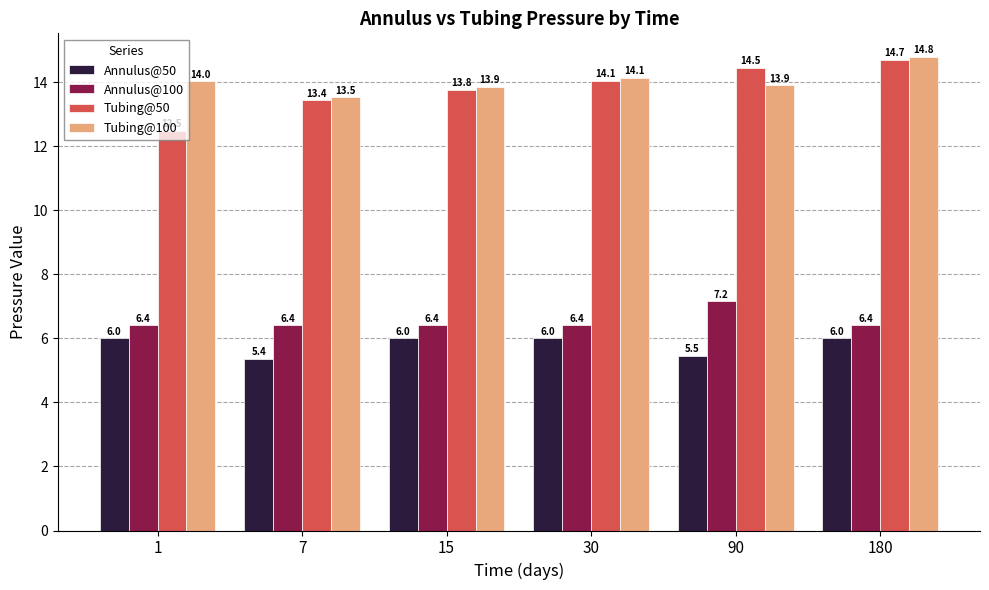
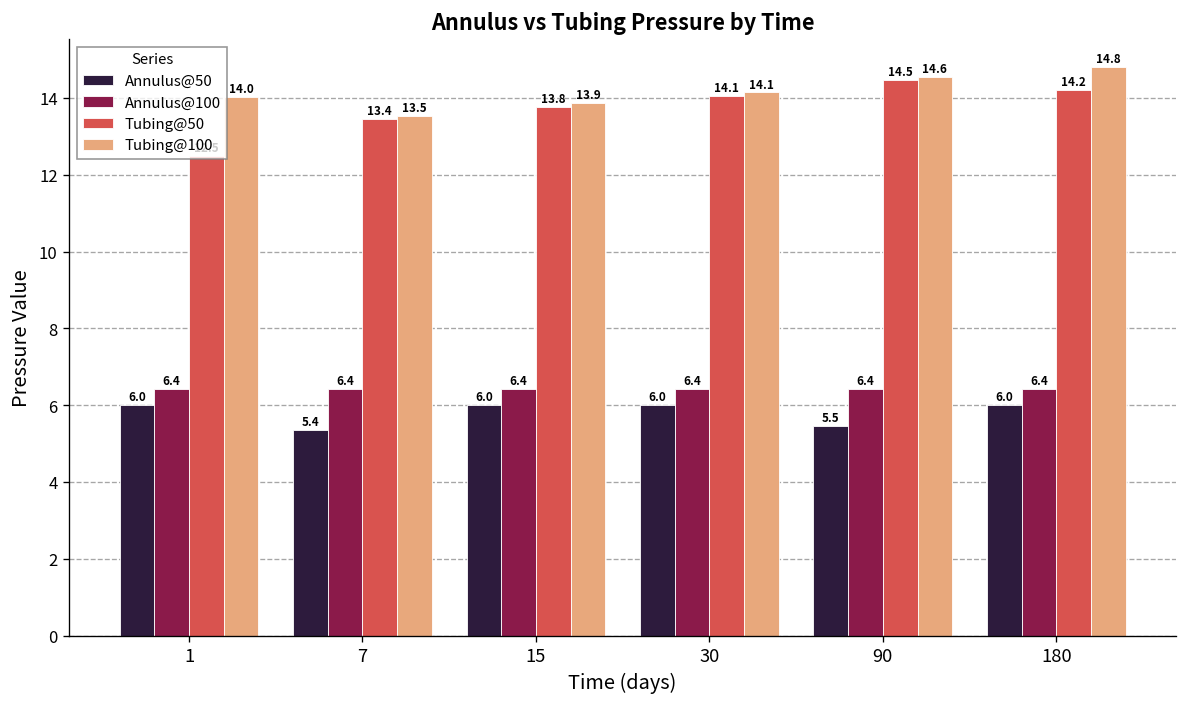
Annulus@100, 90: 7.2 -> 6.4
Tubing@100, 90: 13.9 -> 14.6
Tubing@50, 180: 14.7 -> 14.2
